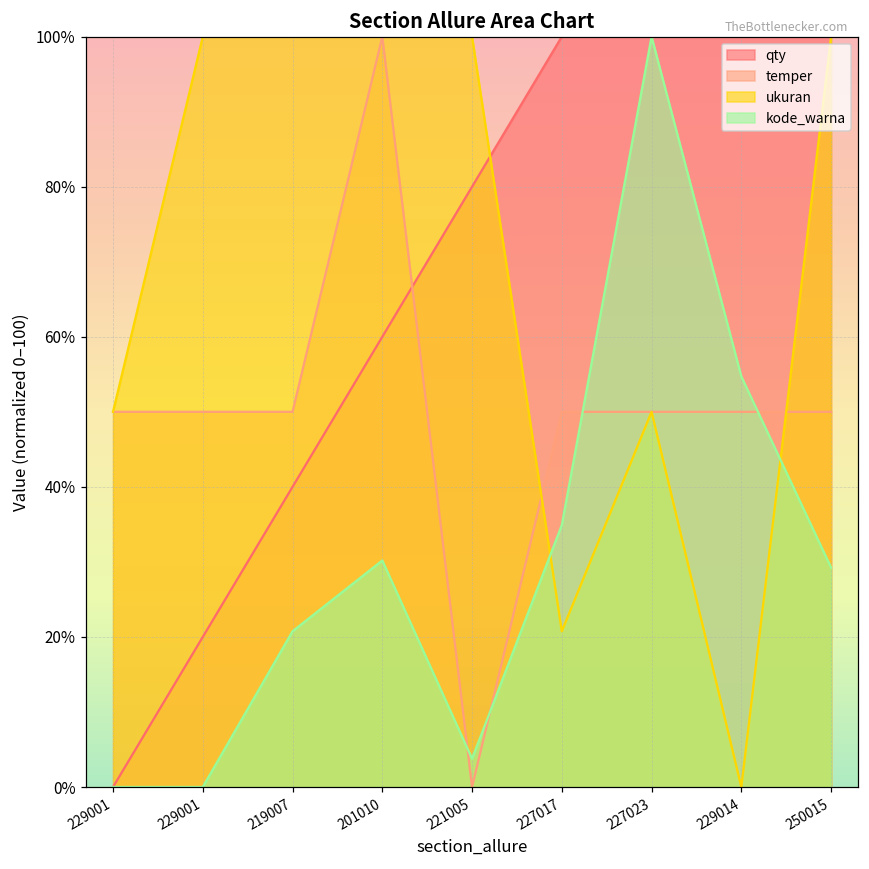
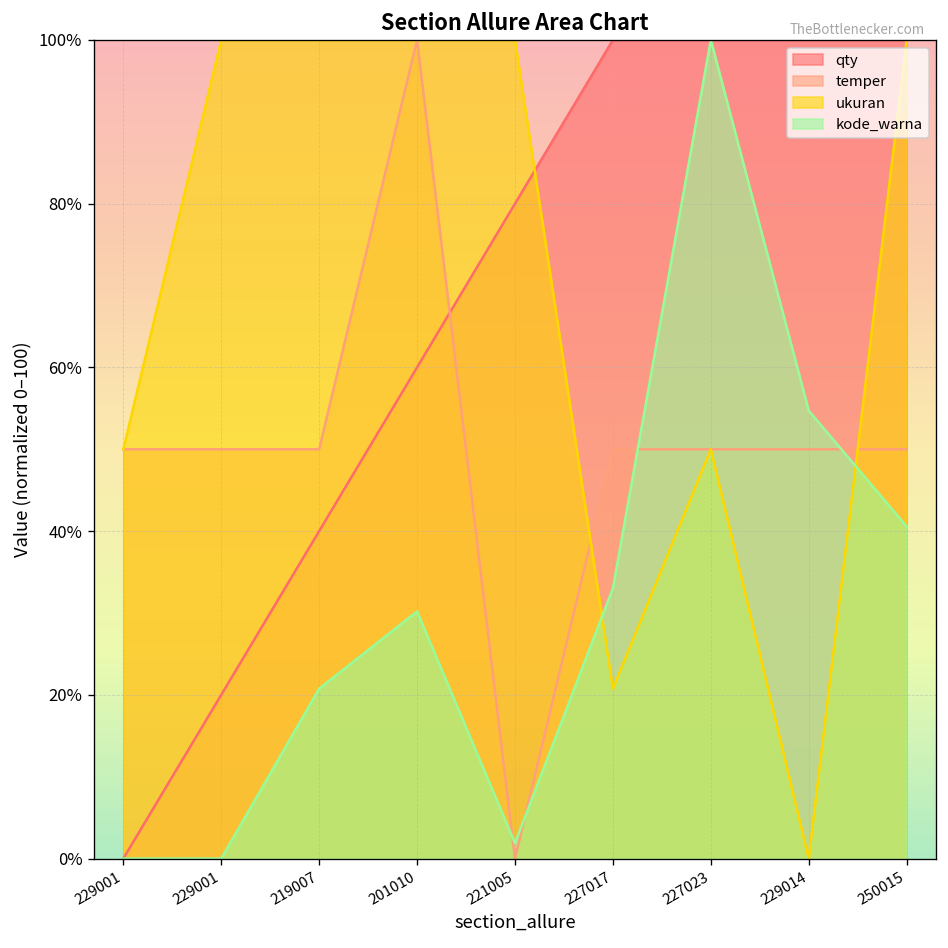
kode_warna, 221005: 4% -> 2%
kode_warna, 227017: 35% -> 33%
kode_warna, 250015: 29% -> 41%
